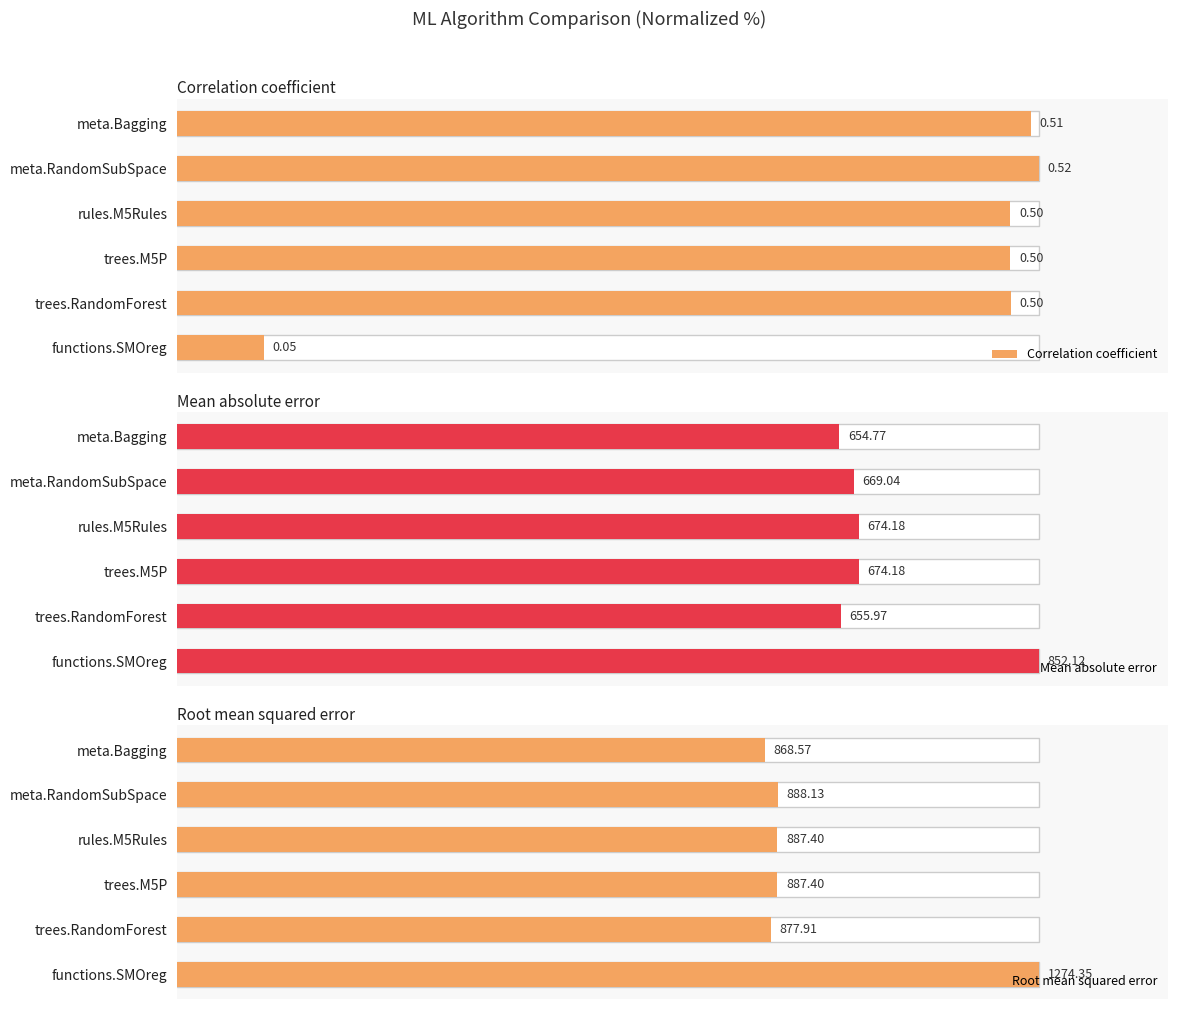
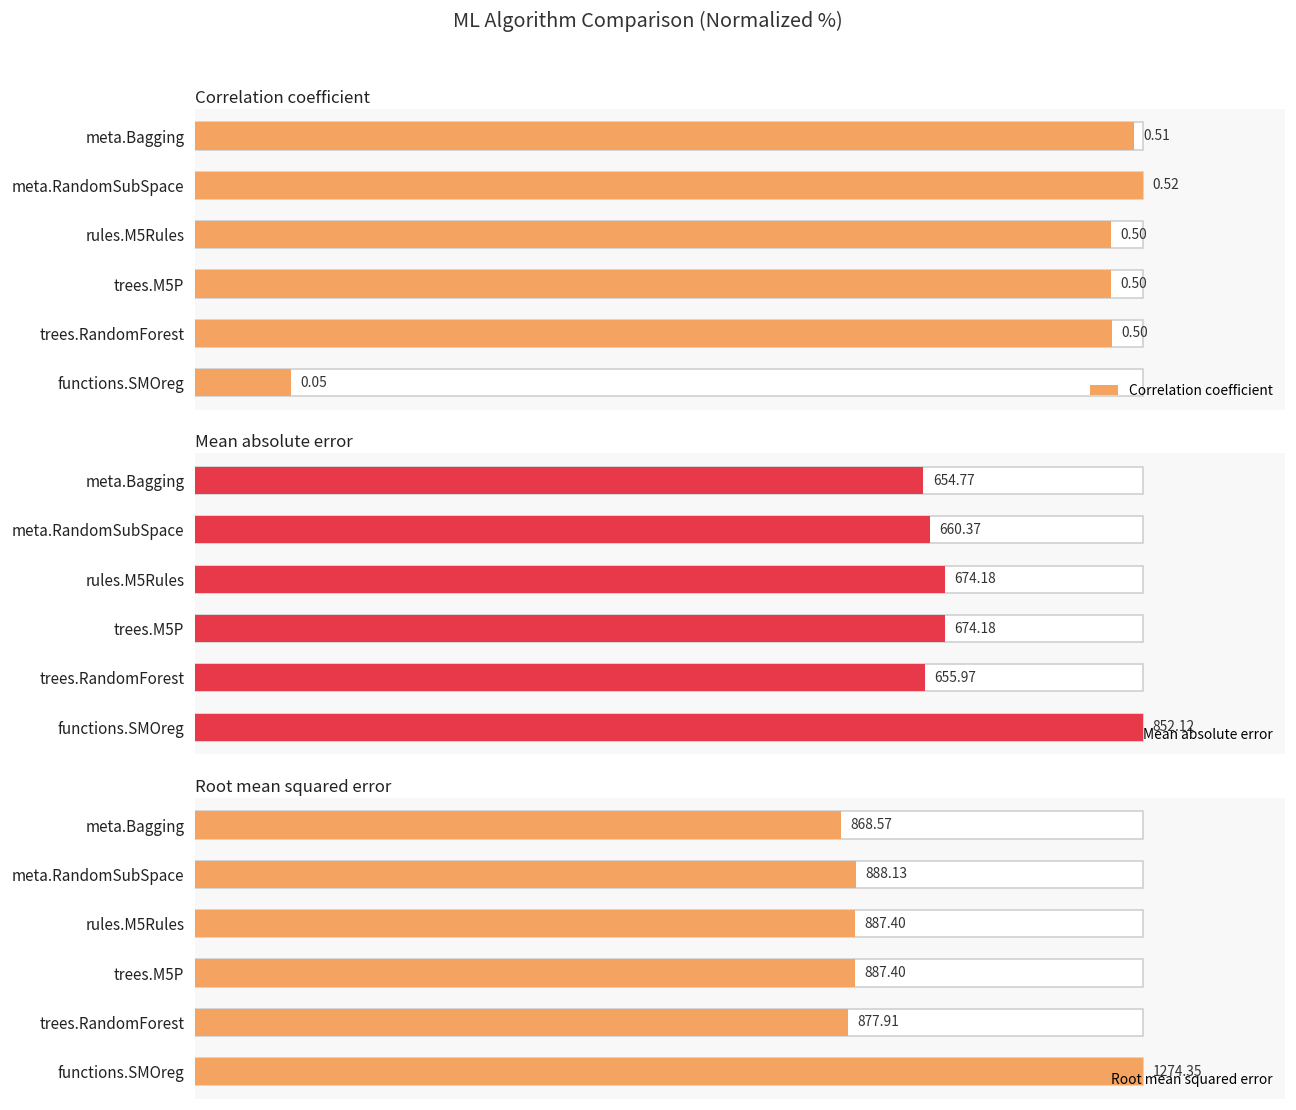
Mean absolute error, Mean absolute error, meta.RandomSubSpace: 669.04 -> 660.37
